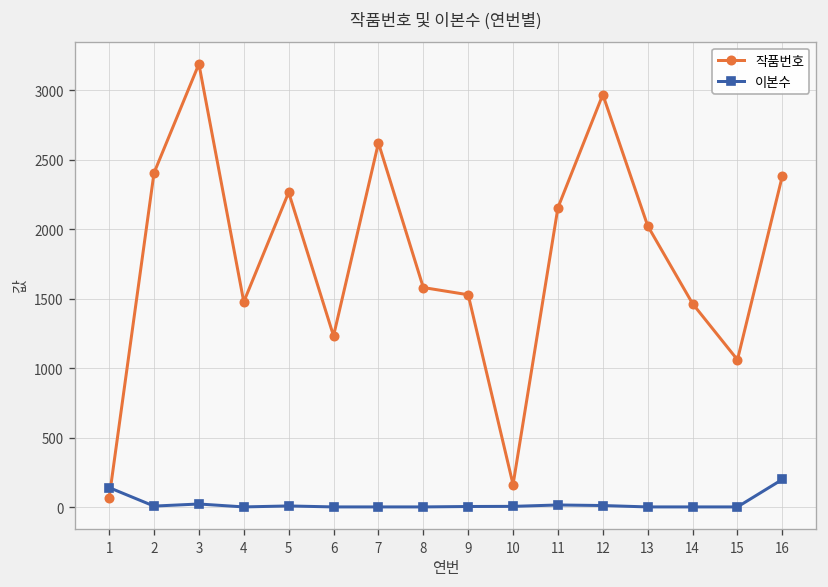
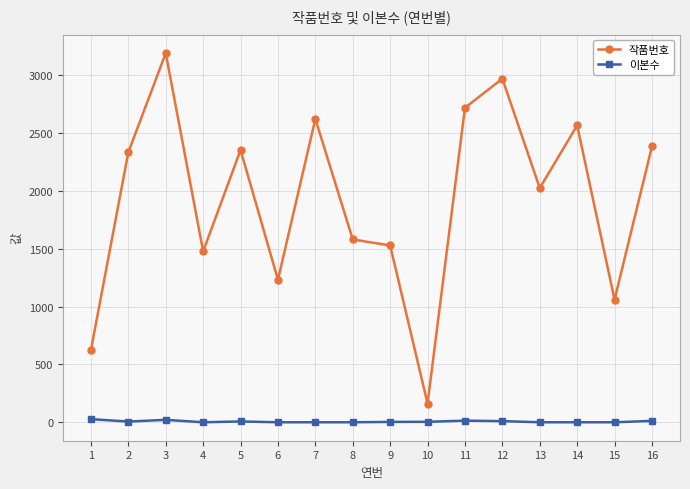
작품번호, 1: 70 -> 630
이본수, 1: 140 -> 30
작품번호, 2: 2410 -> 2330
작품번호, 5: 2270 -> 2350
작품번호, 11: 2160 -> 2720
작품번호, 14: 1460 -> 2570
이본수, 16: 200 -> 10
